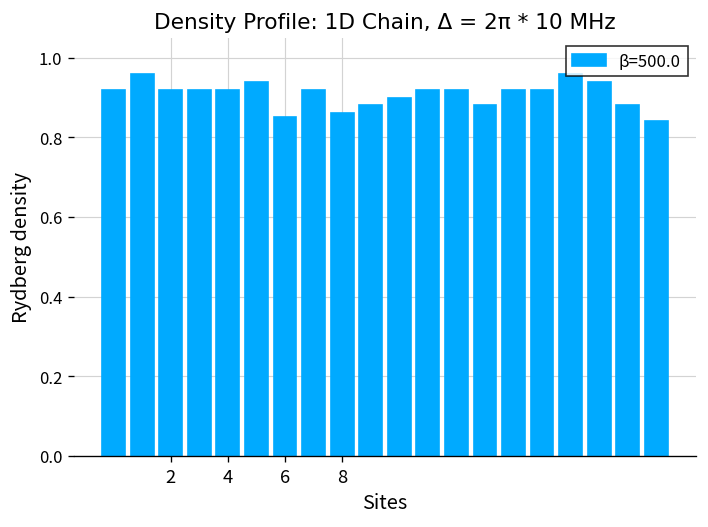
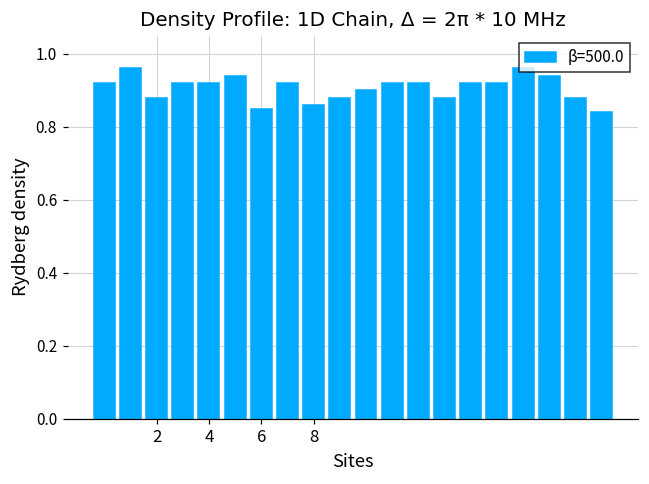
2: 0.92 -> 0.88
